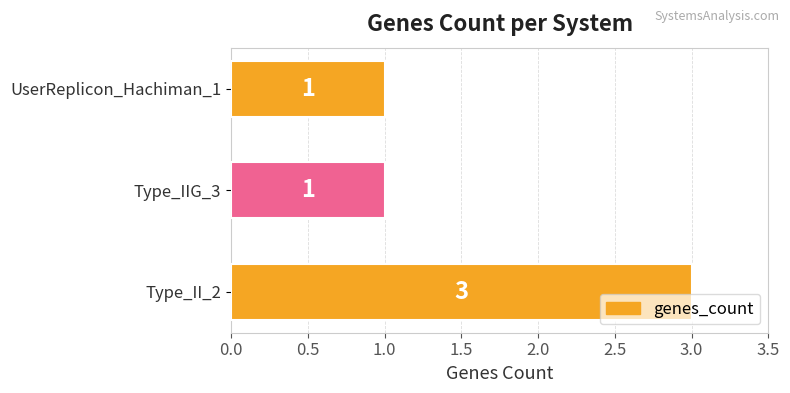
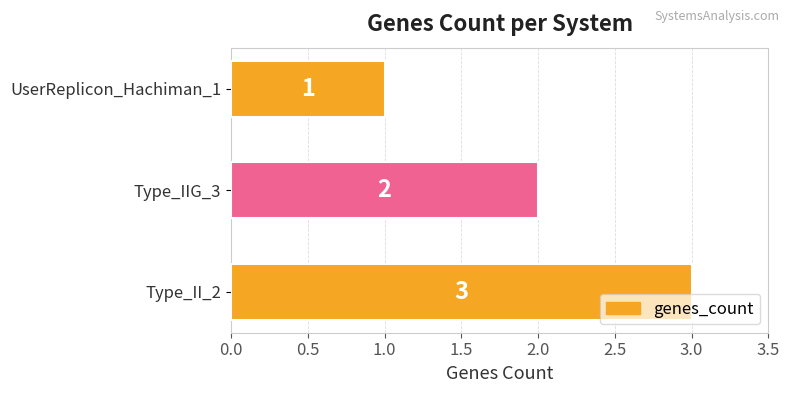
Type_IIG_3: 1 -> 2
